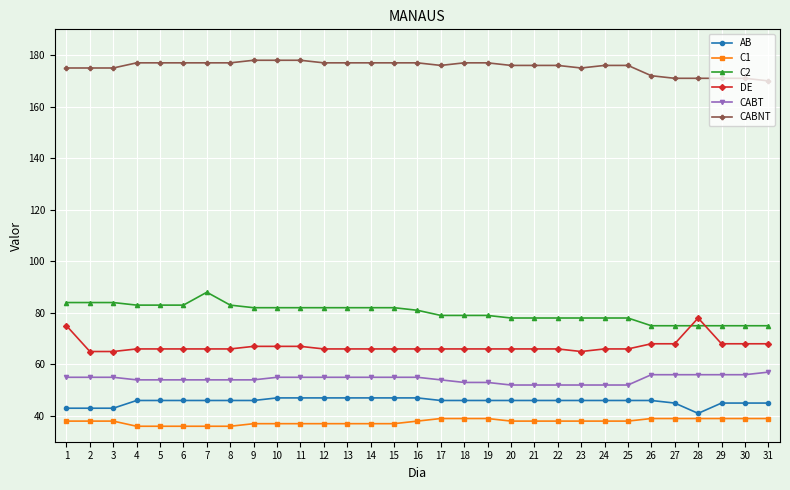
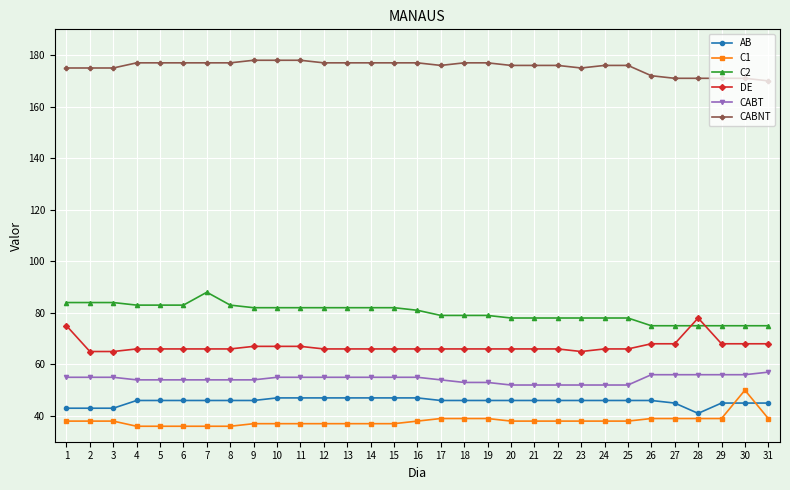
C1, 30: 39 -> 50
